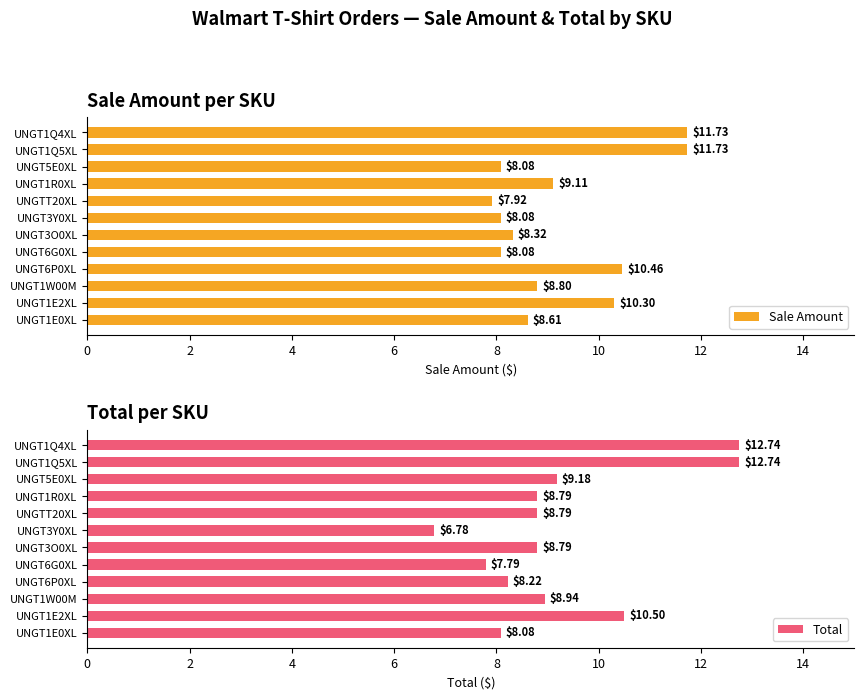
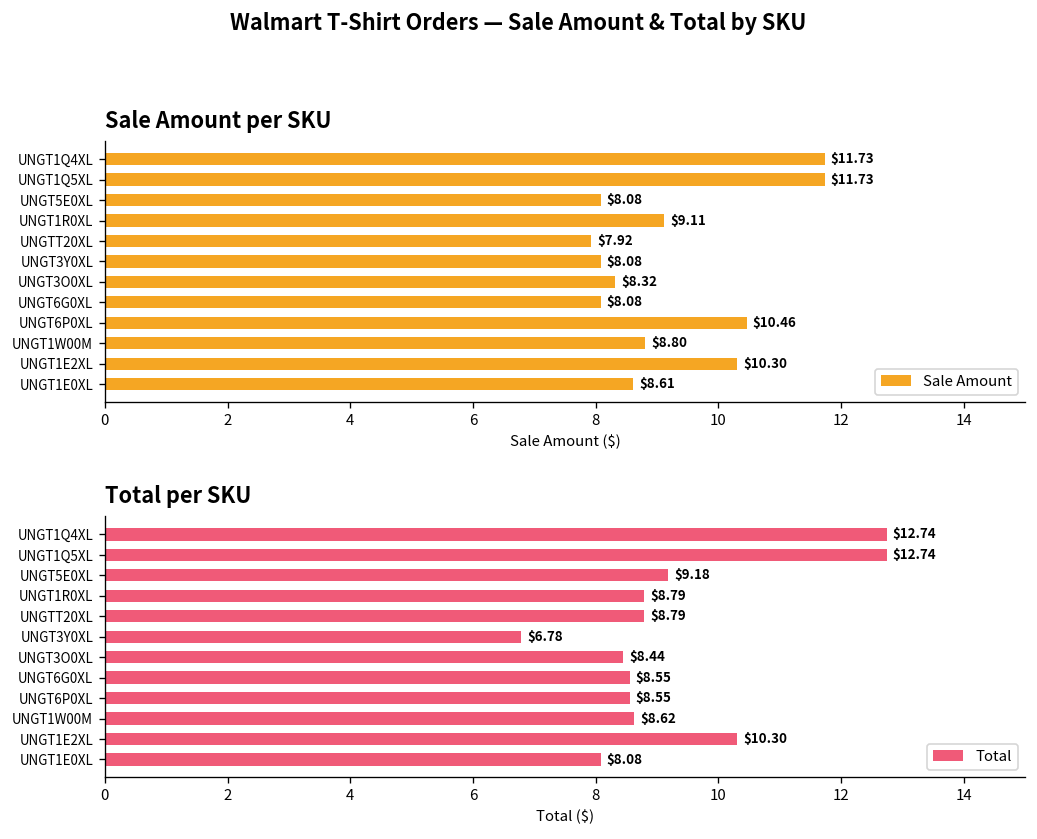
Total per SKU, UNGT3O0XL: $8.79 -> $8.44
Total per SKU, UNGT6G0XL: $7.79 -> $8.55
Total per SKU, UNGT6P0XL: $8.22 -> $8.55
Total per SKU, UNGT1W00M: $8.94 -> $8.62
Total per SKU, UNGT1E2XL: $10.50 -> $10.30
